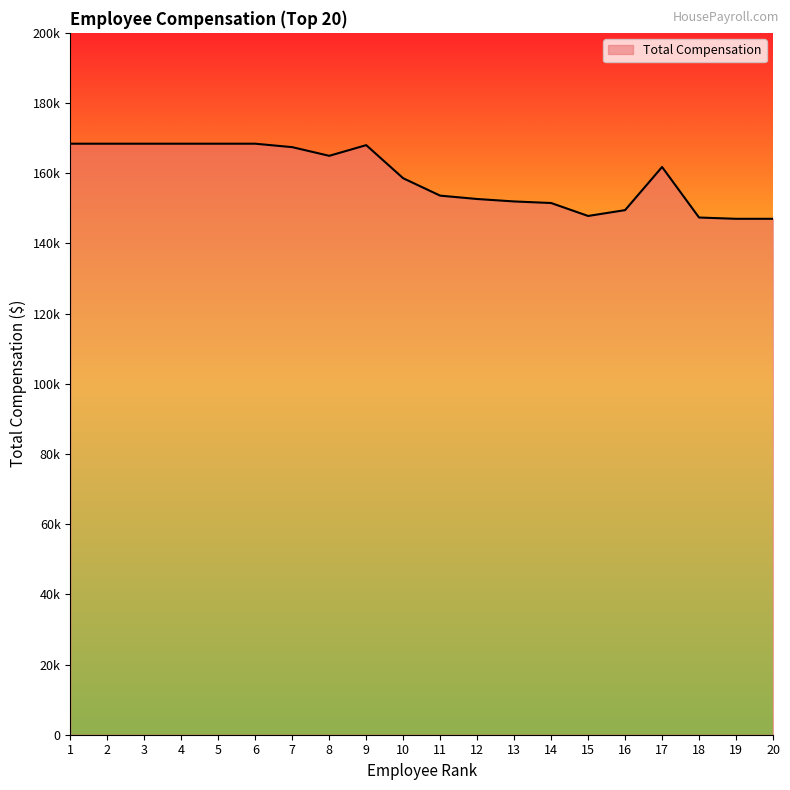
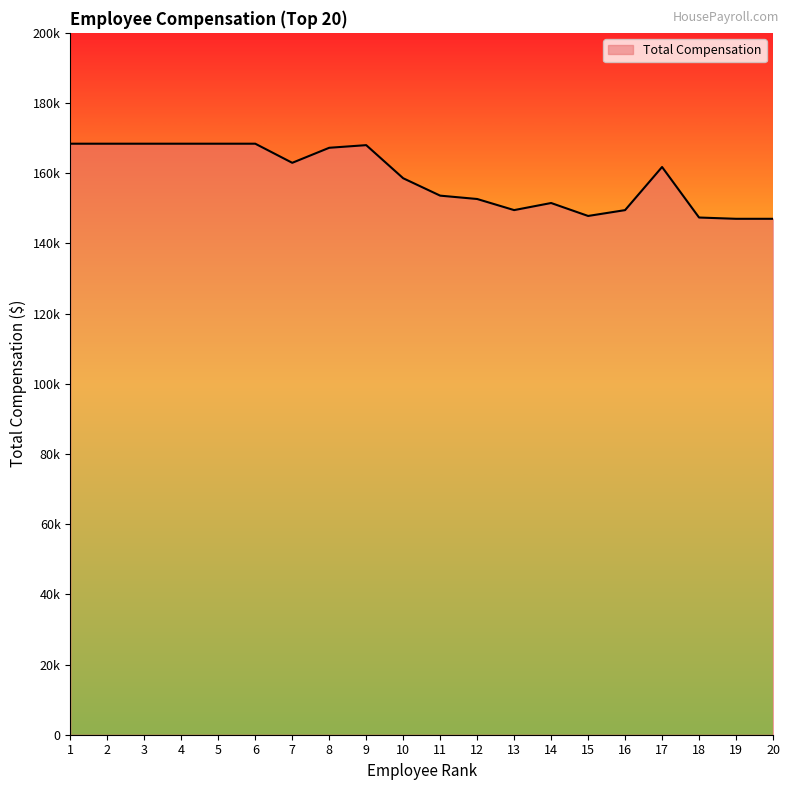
7: 167000 -> 163000
8: 165000 -> 167000
13: 152000 -> 149000
